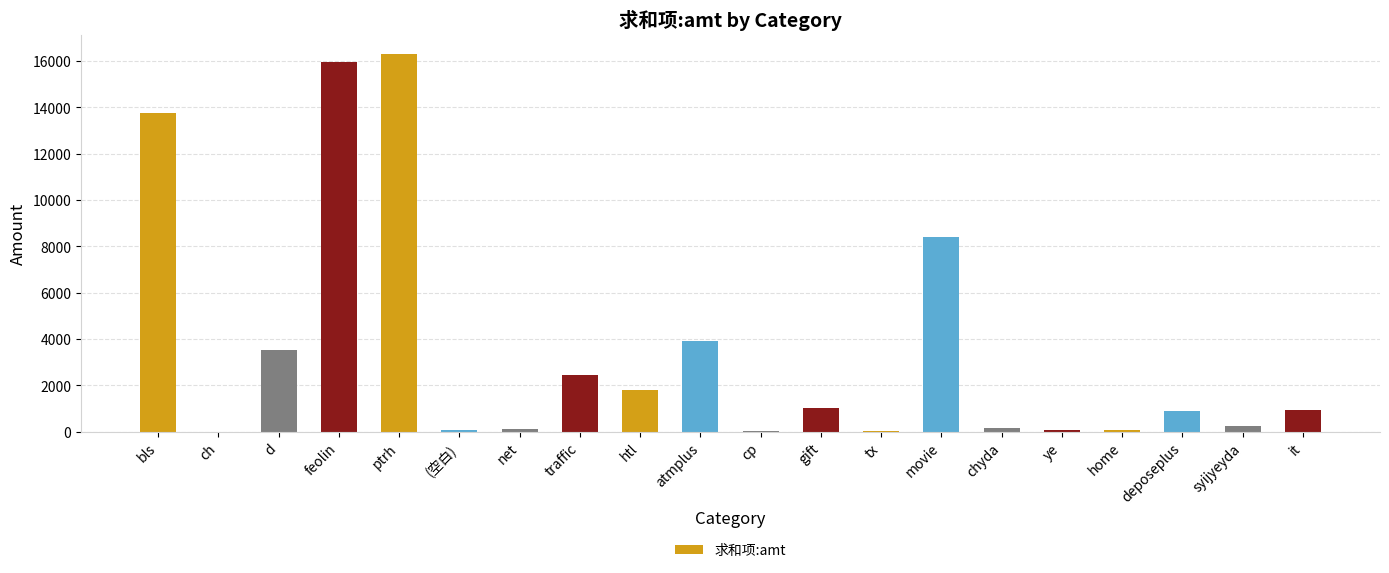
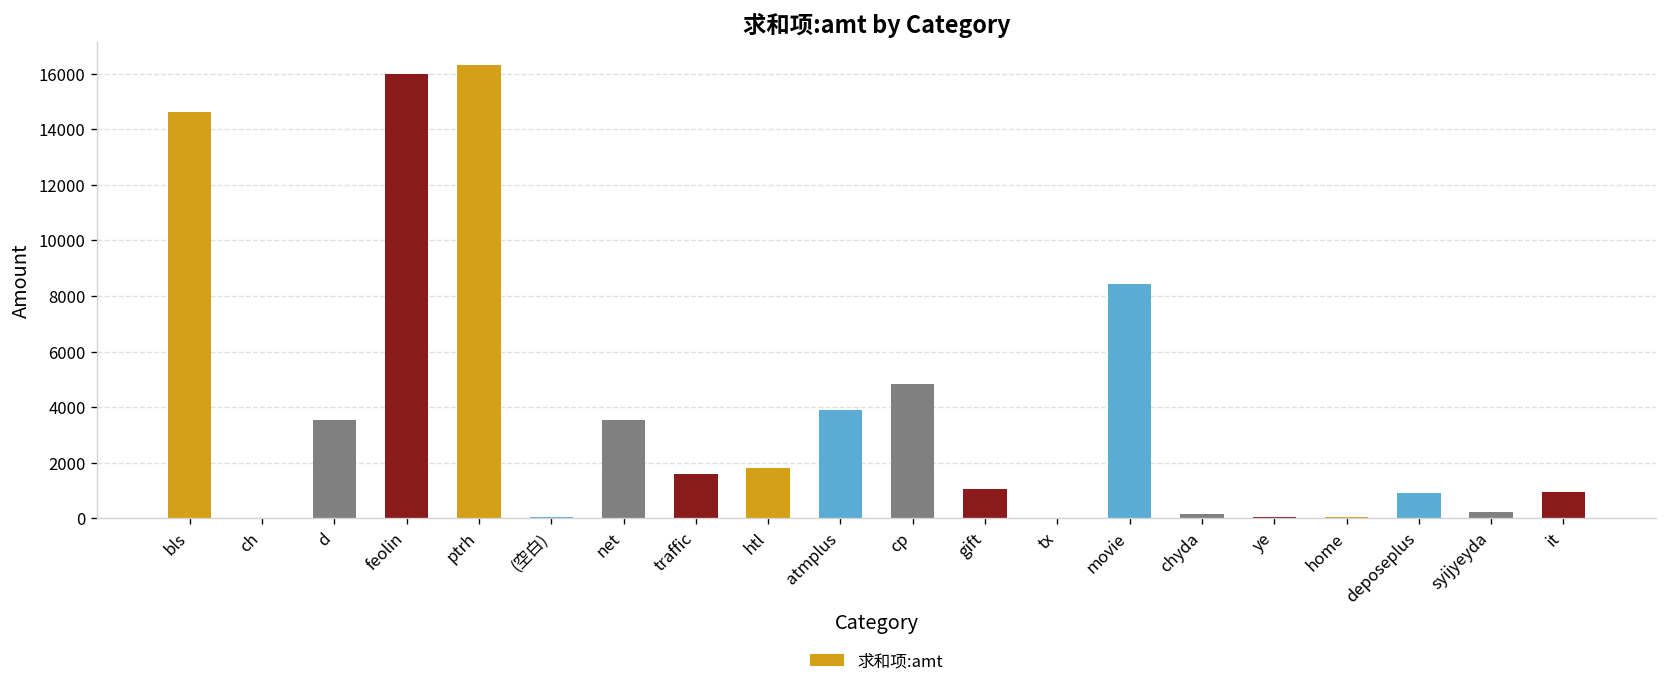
bls: 13700 -> 14600
net: 100 -> 3600
traffic: 2400 -> 1600
cp: 0 -> 4800
